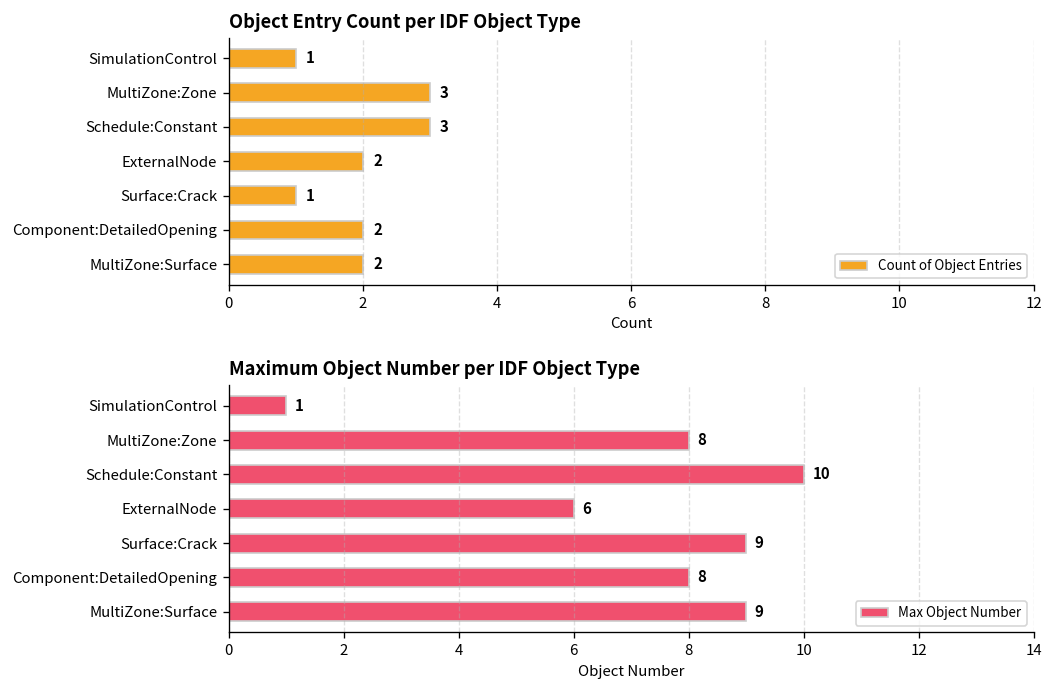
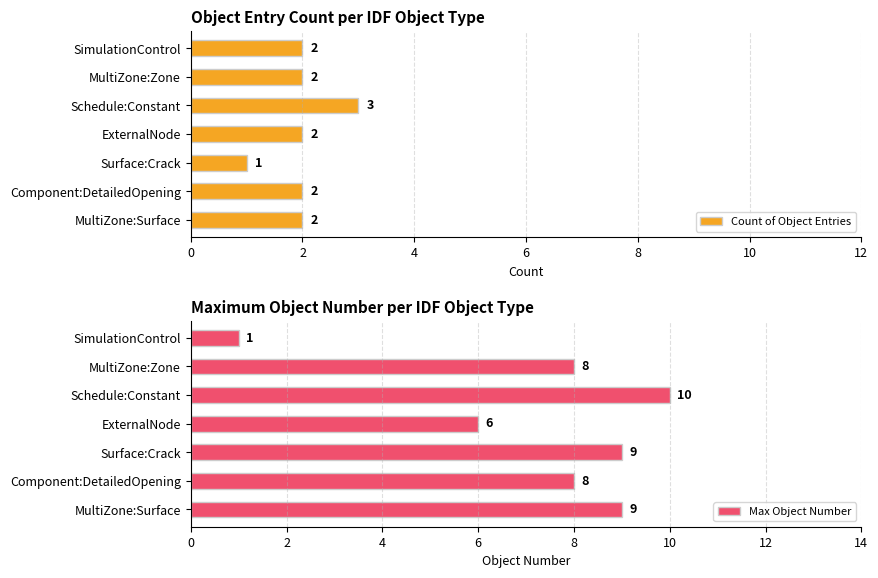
Object Entry Count per IDF Object Type, SimulationControl: 1 -> 2
Object Entry Count per IDF Object Type, MultiZone:Zone: 3 -> 2
